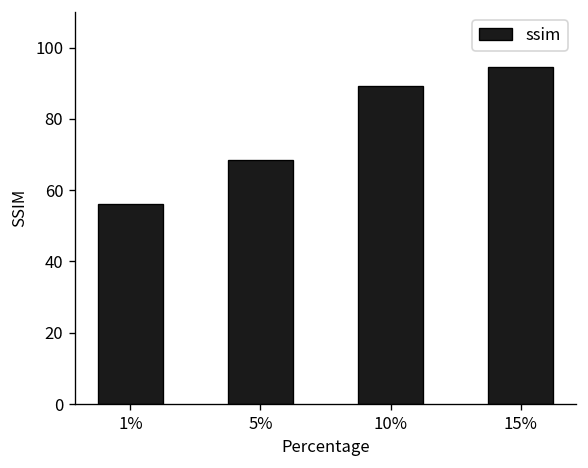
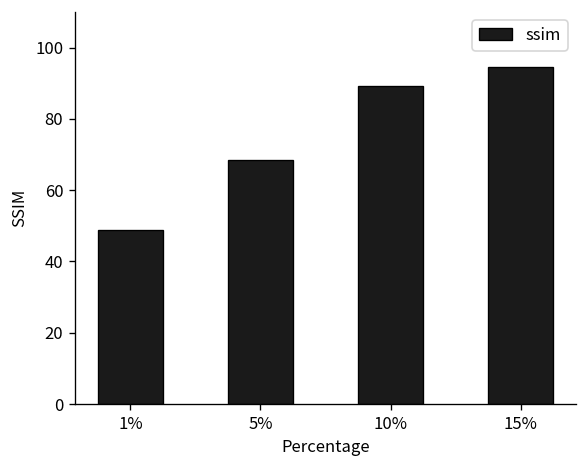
1%: 56 -> 49
